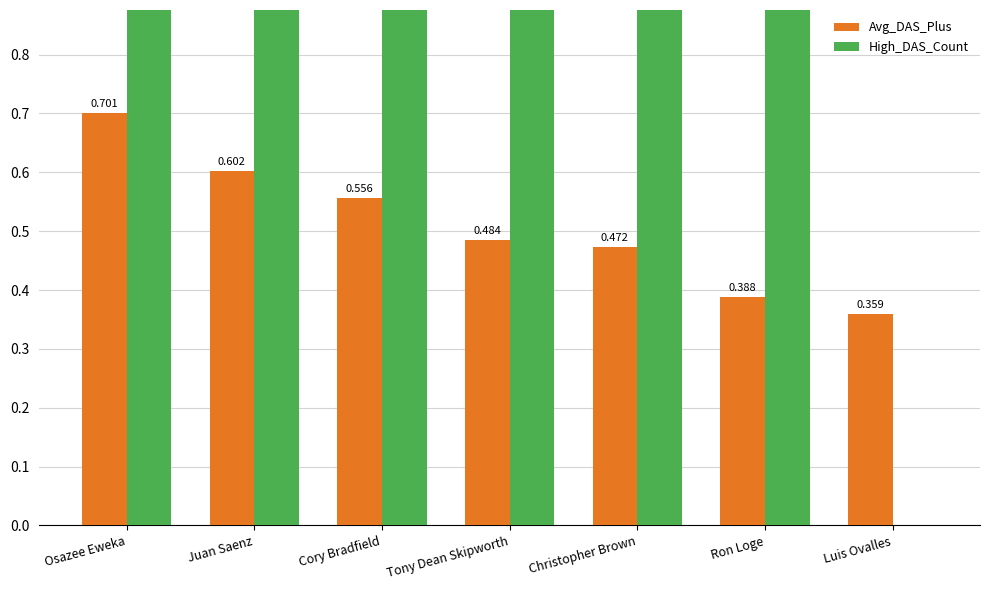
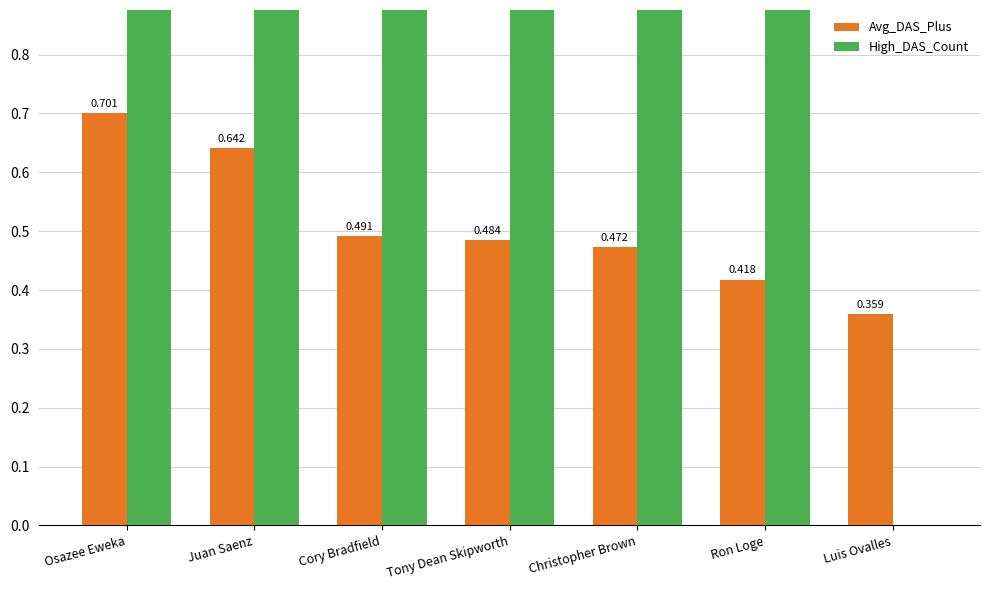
Avg_DAS_Plus, Juan Saenz: 0.602 -> 0.642
Avg_DAS_Plus, Cory Bradfield: 0.556 -> 0.491
Avg_DAS_Plus, Ron Loge: 0.388 -> 0.418
